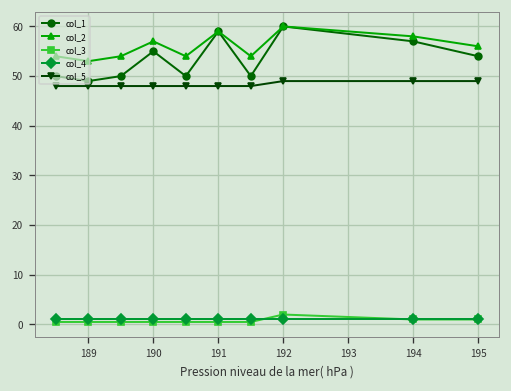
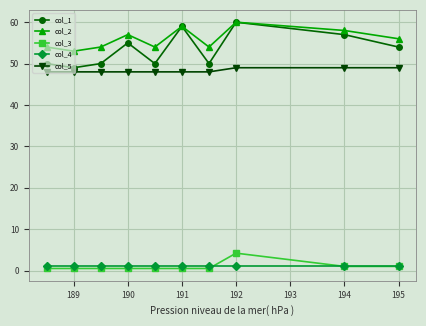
col_3, 192: 2 -> 4
